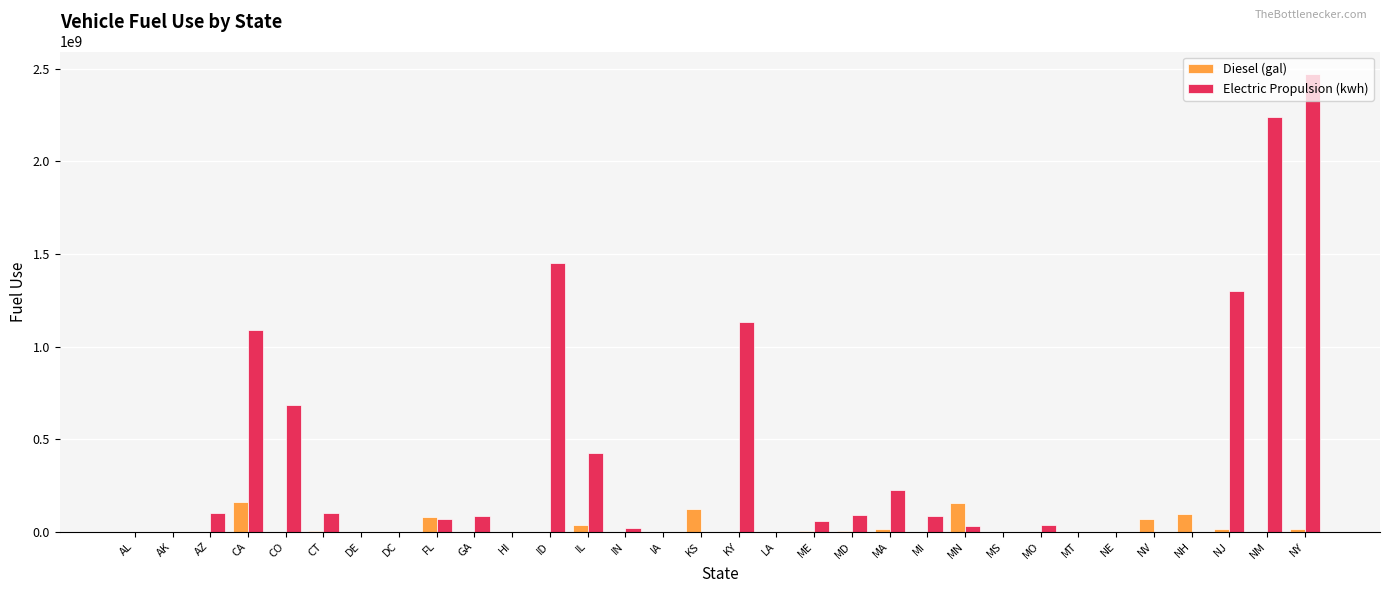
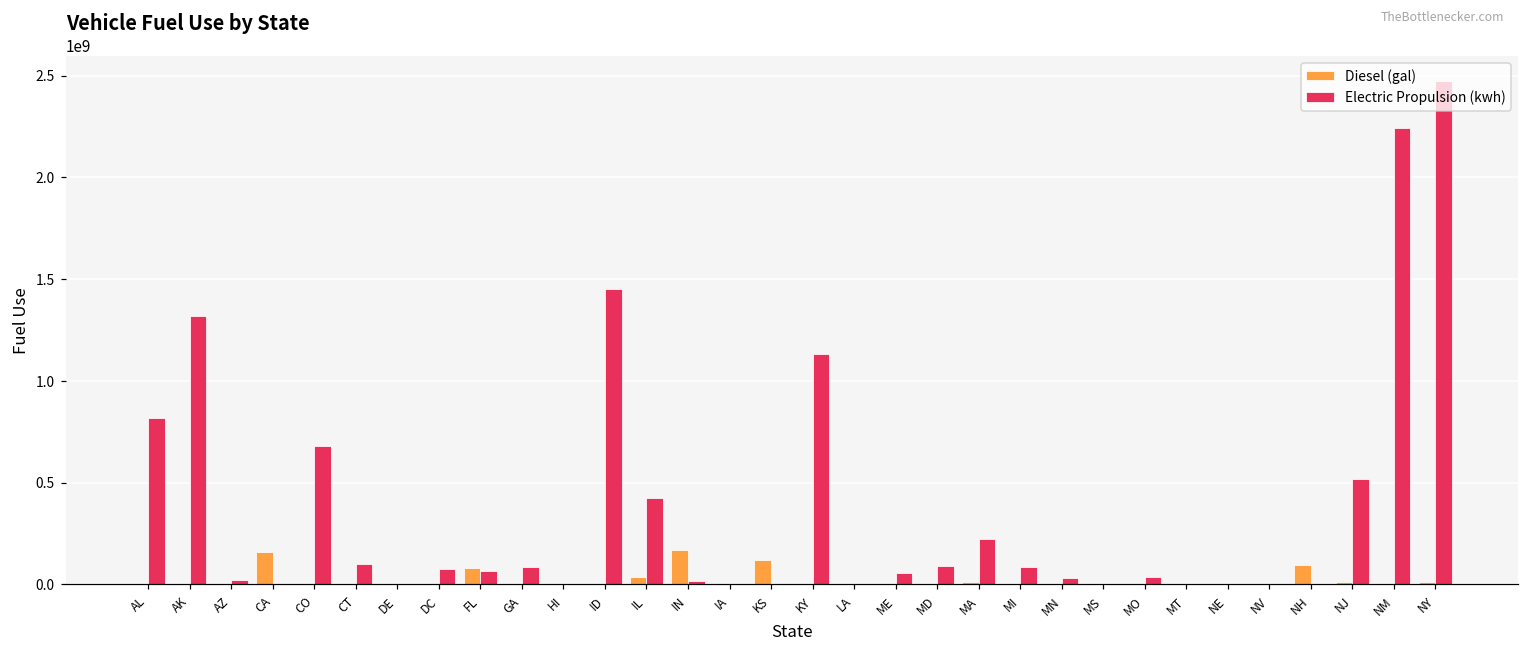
Electric Propulsion (kwh), AL: 0 -> 820000000
Electric Propulsion (kwh), AK: 0 -> 1320000000
Electric Propulsion (kwh), AZ: 100000000 -> 20000000
Electric Propulsion (kwh), CA: 1090000000 -> 0
Electric Propulsion (kwh), DC: 0 -> 80000000
Diesel (gal), IN: 0 -> 170000000
Diesel (gal), MN: 160000000 -> 0
Diesel (gal), NV: 70000000 -> 0
Electric Propulsion (kwh), NJ: 1300000000 -> 520000000
